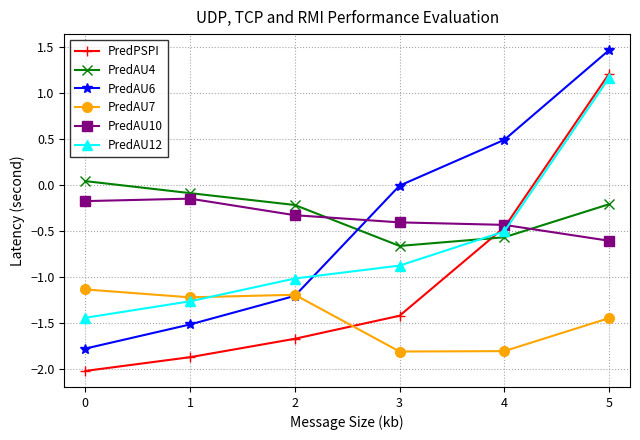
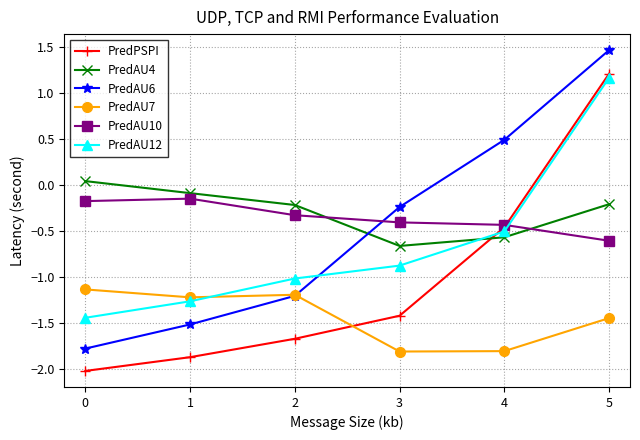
PredAU6, 3: 0.0 -> -0.2
